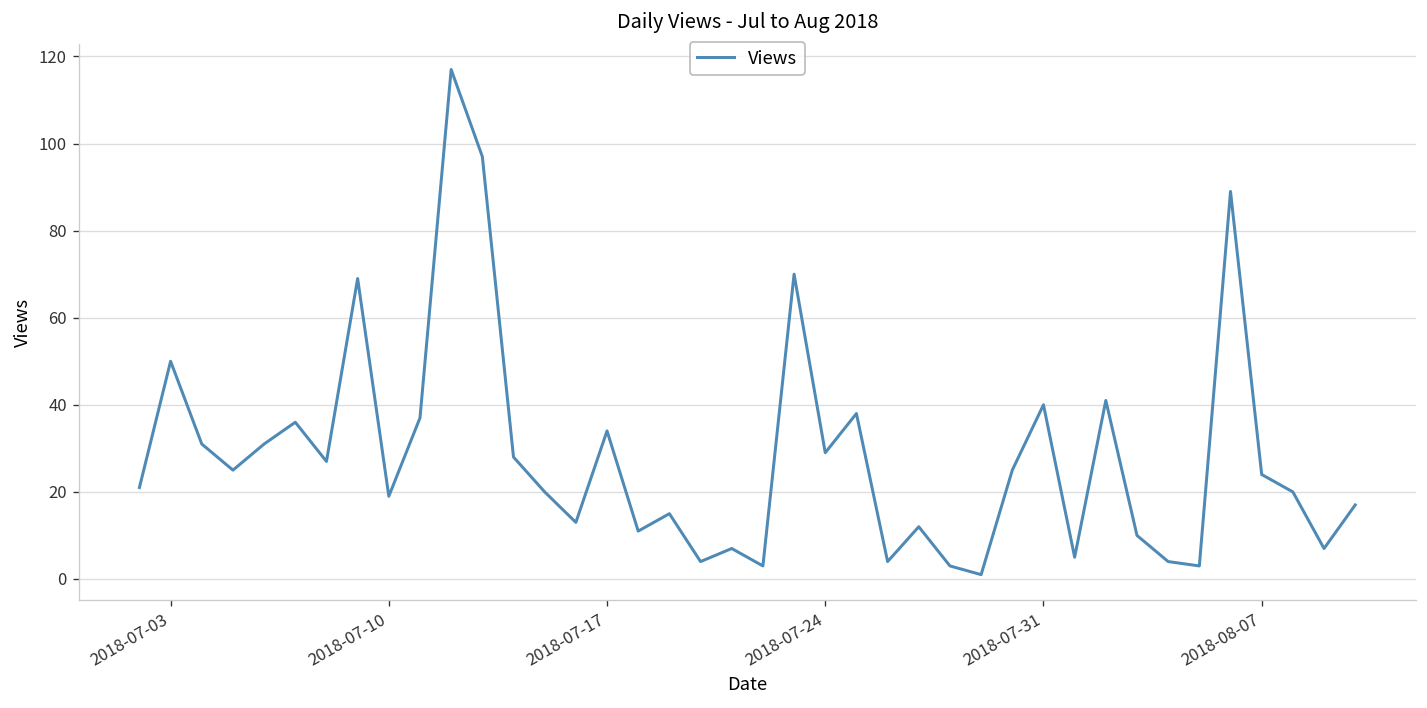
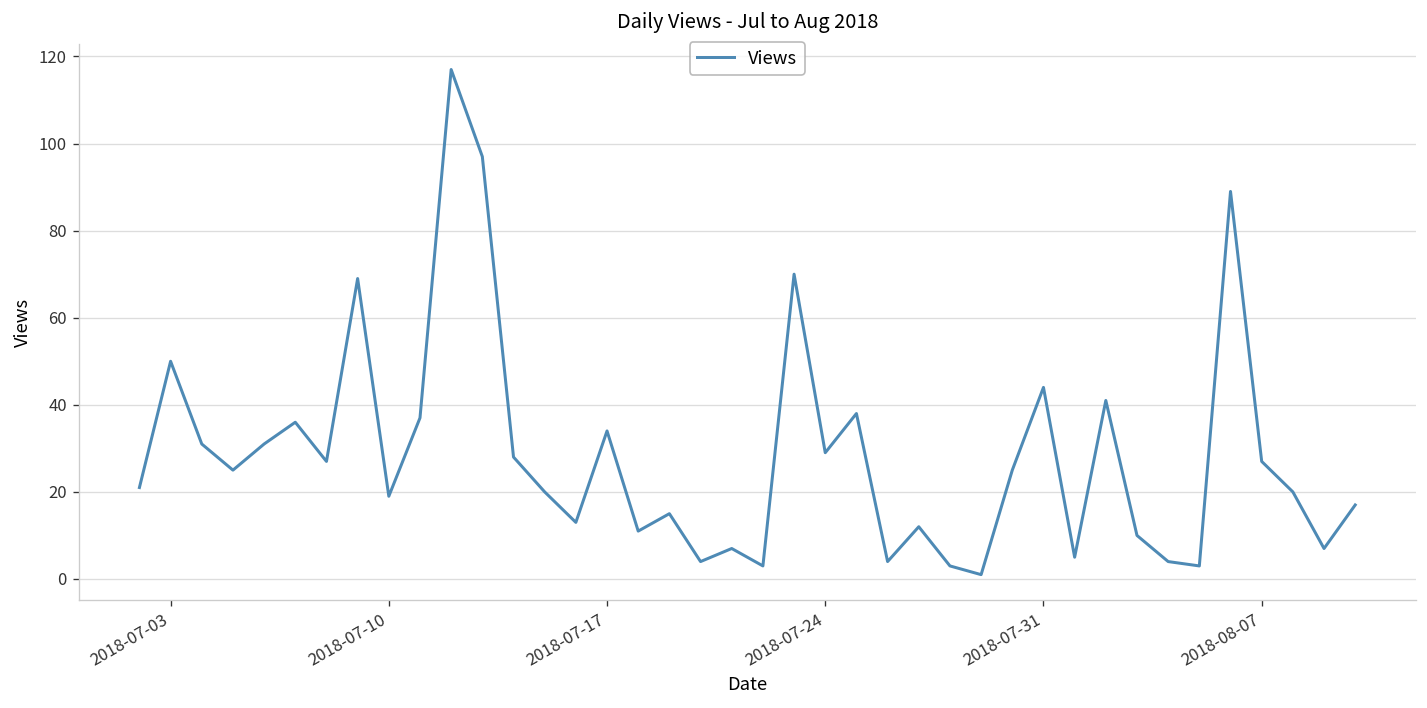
2018-07-31: 40 -> 44
2018-08-07: 24 -> 27
